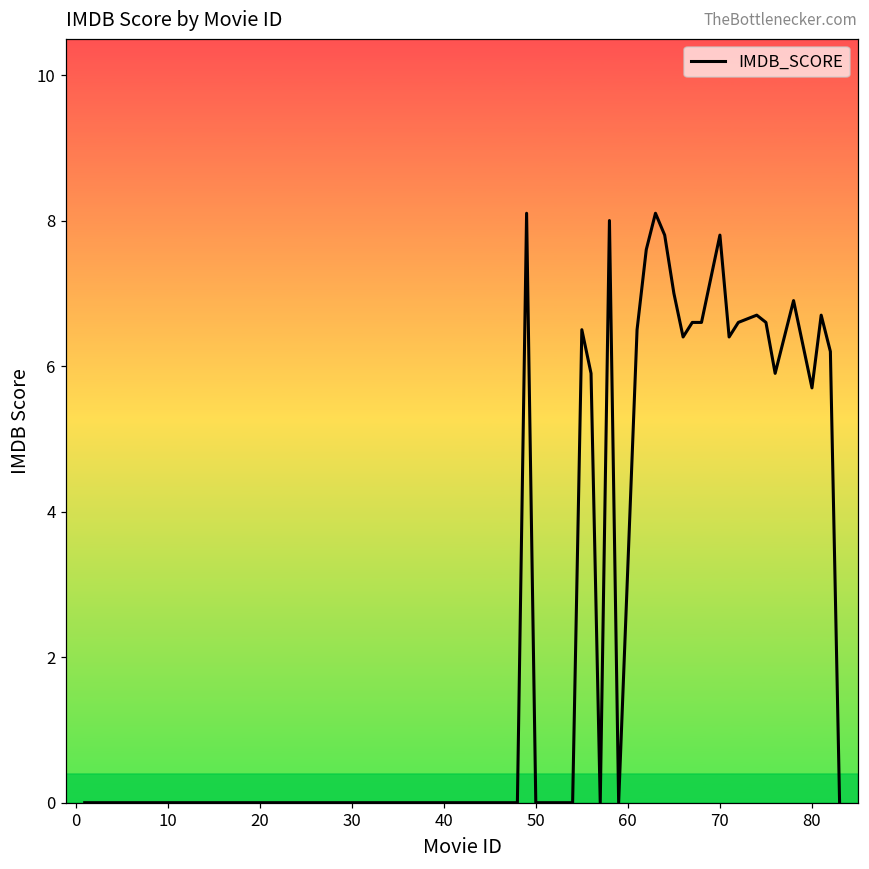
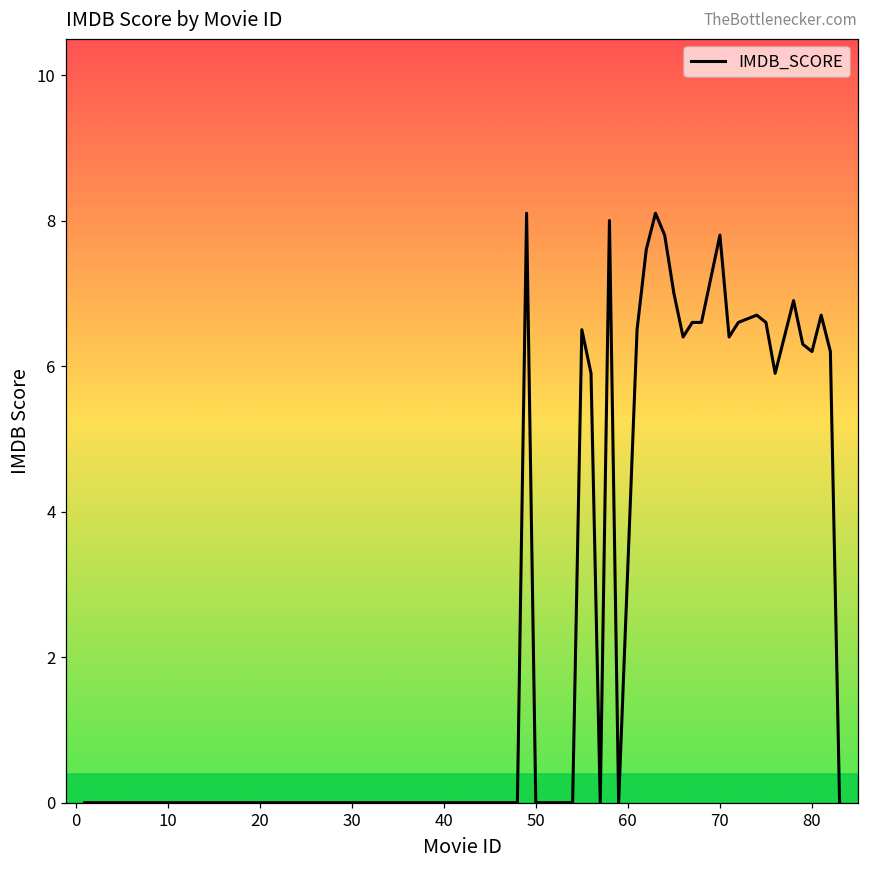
80: 5.7 -> 6.2
